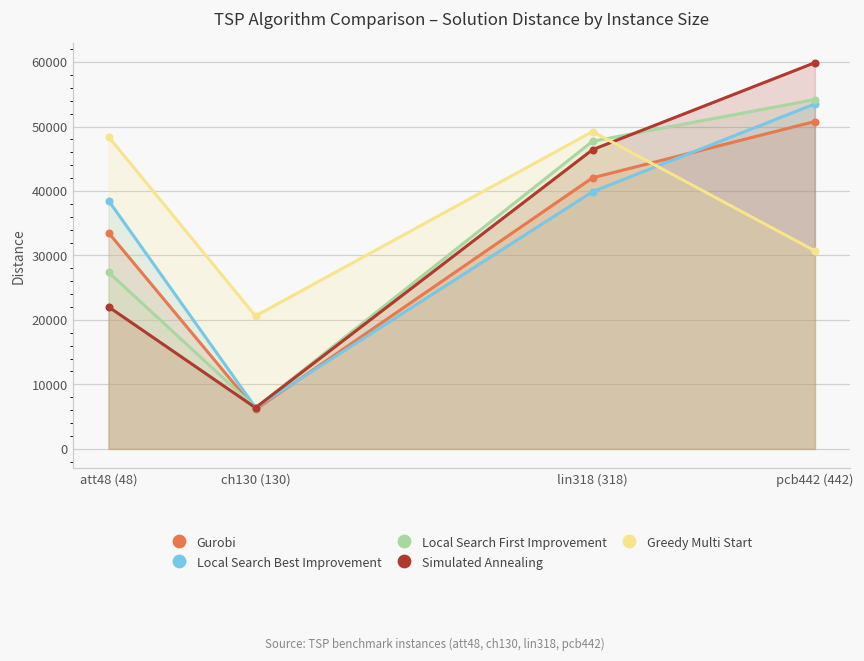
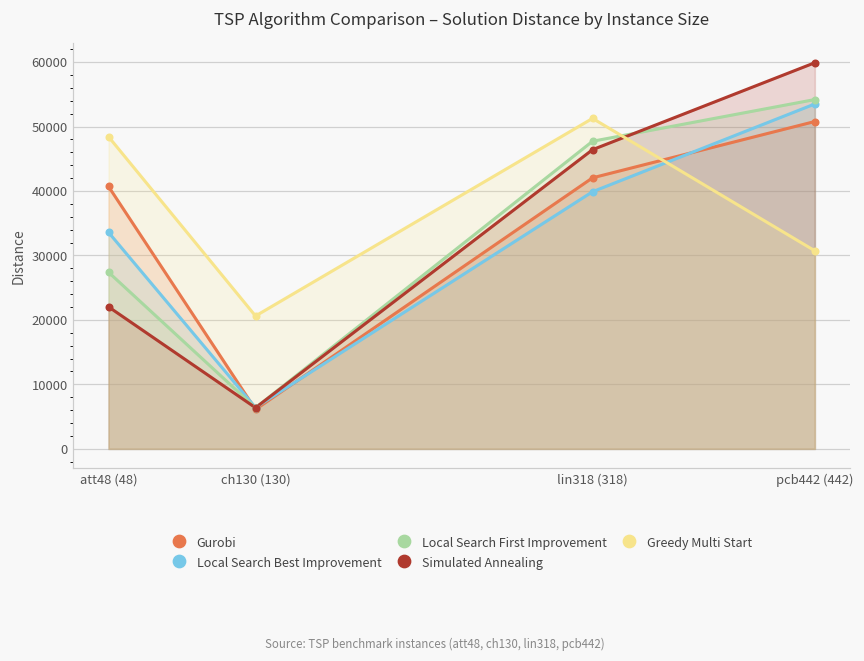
Gurobi, att48 (48): 34000 -> 41000
Local Search Best Improvement, att48 (48): 39000 -> 34000
Greedy Multi Start, lin318 (318): 49000 -> 51000
